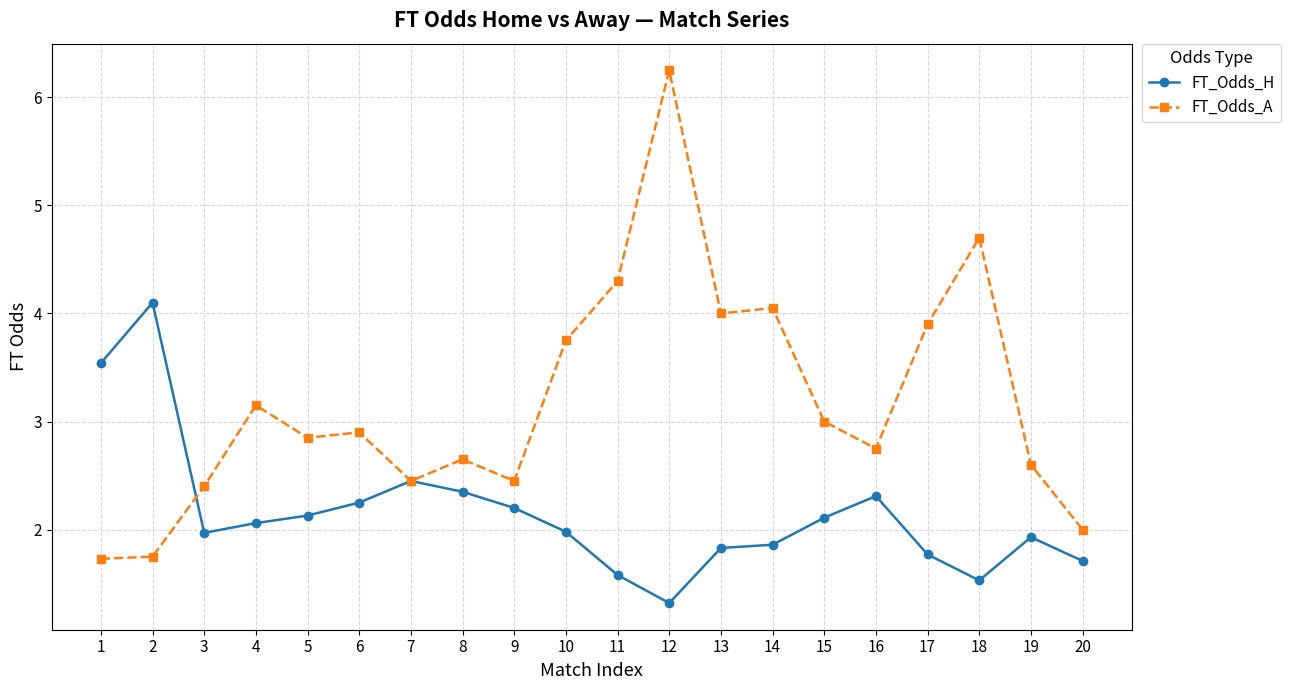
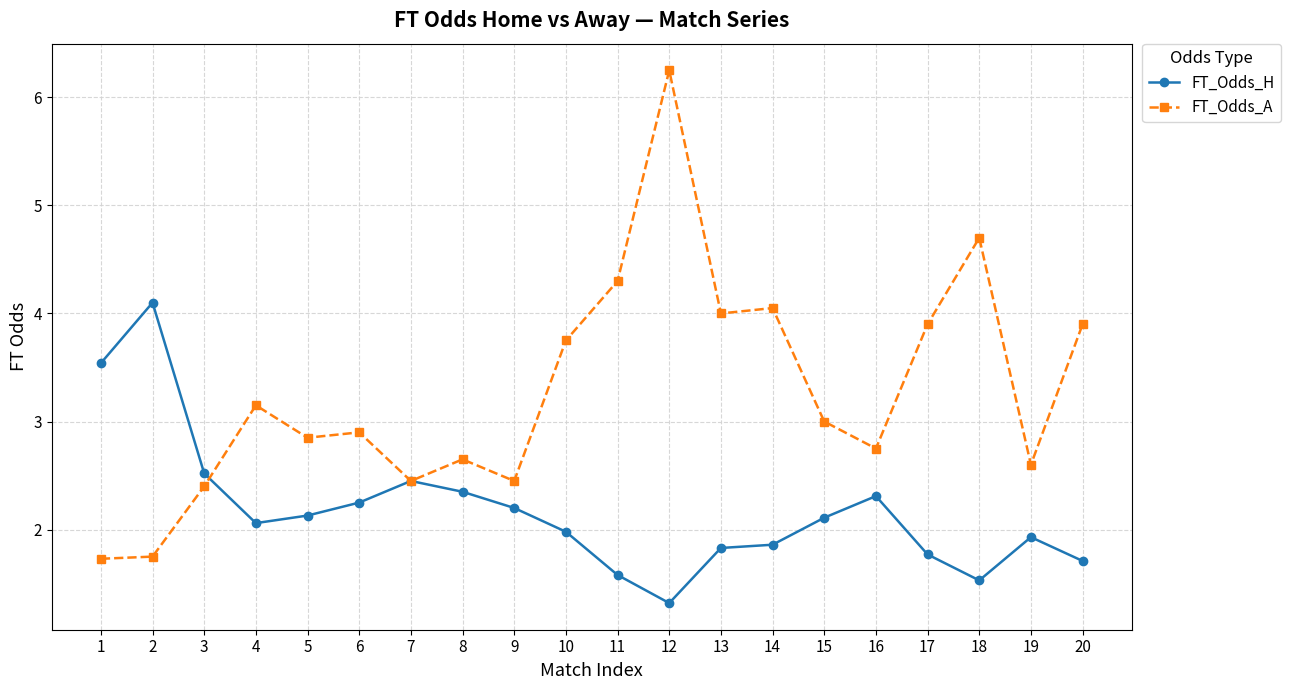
FT_Odds_H, 3: 1.97 -> 2.52
FT_Odds_A, 20: 2.0 -> 3.9
